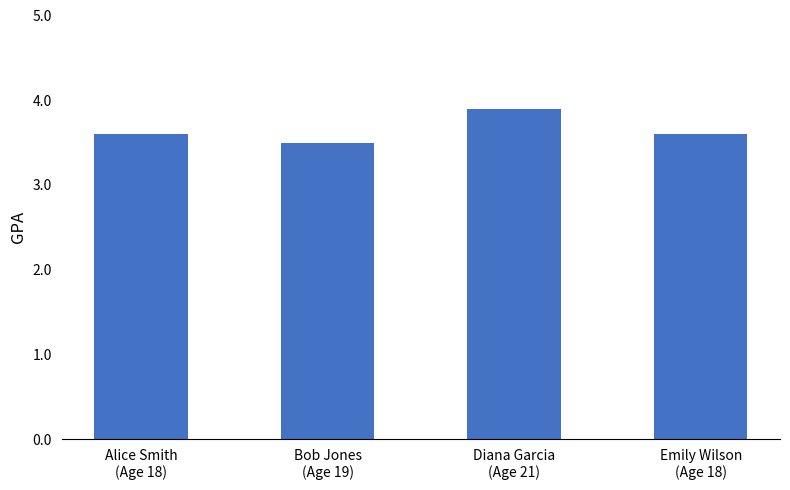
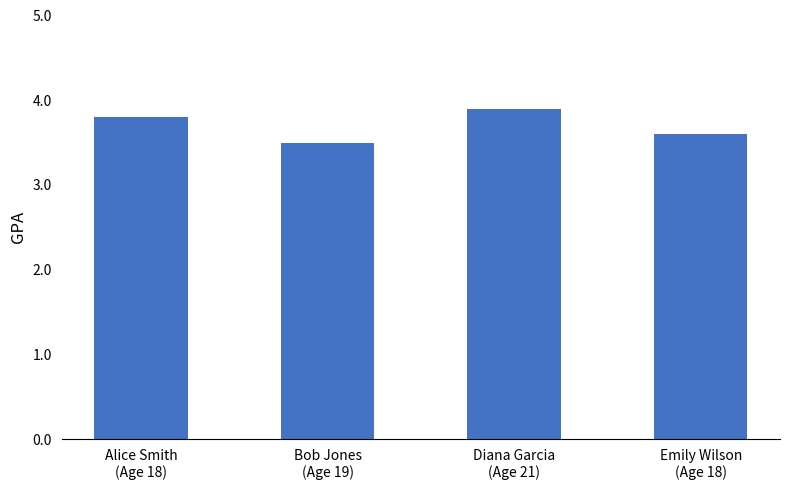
Alice Smith (Age 18): 3.6 -> 3.8
